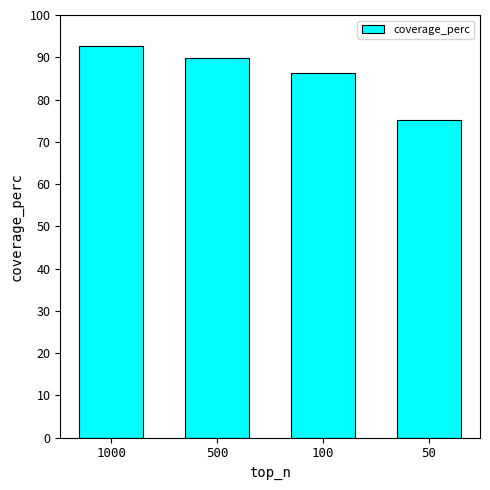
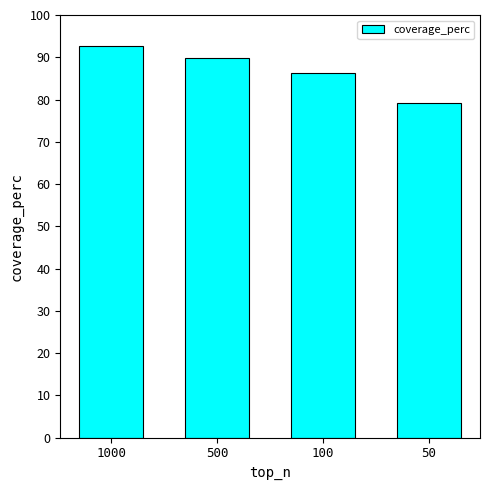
50: 75 -> 79
